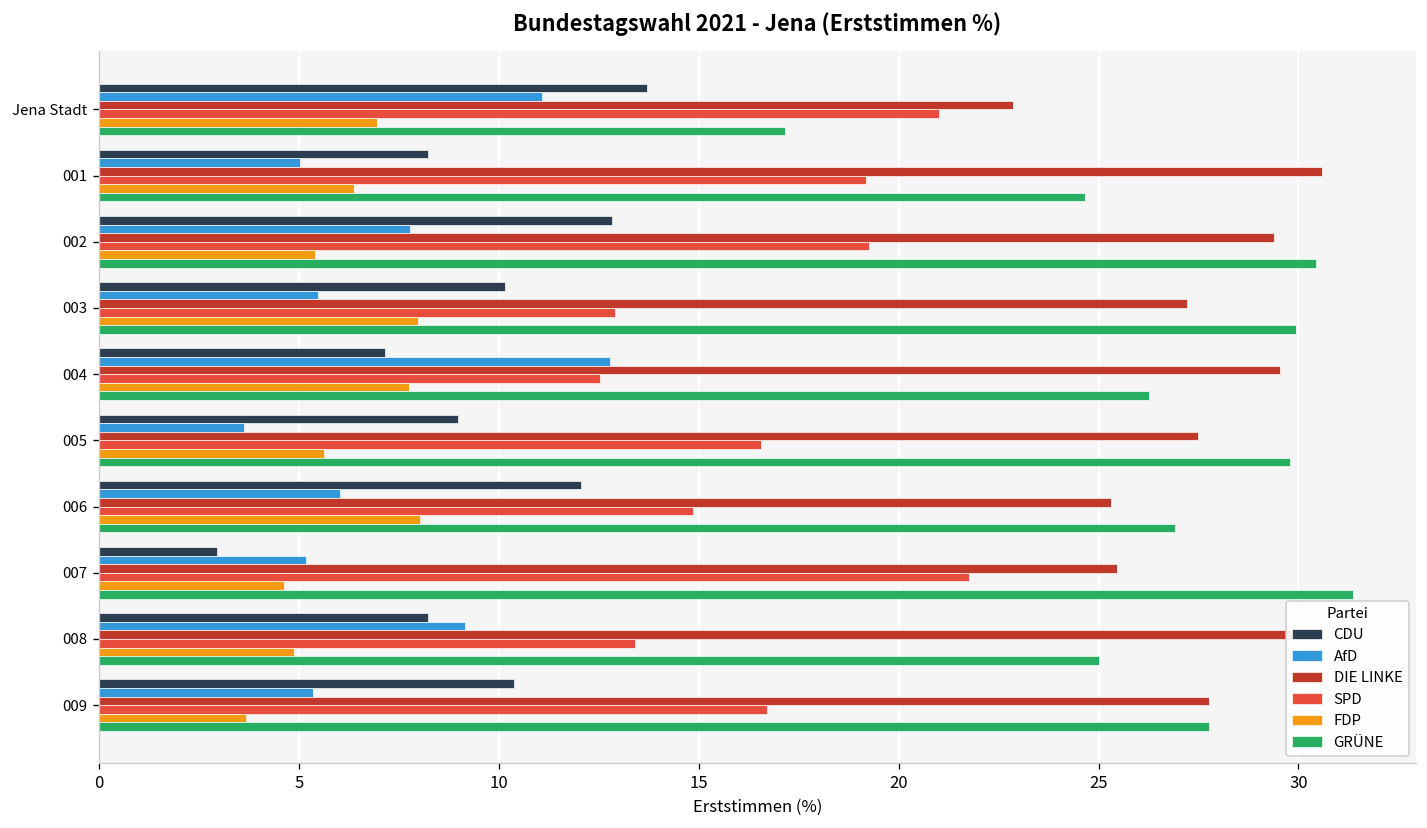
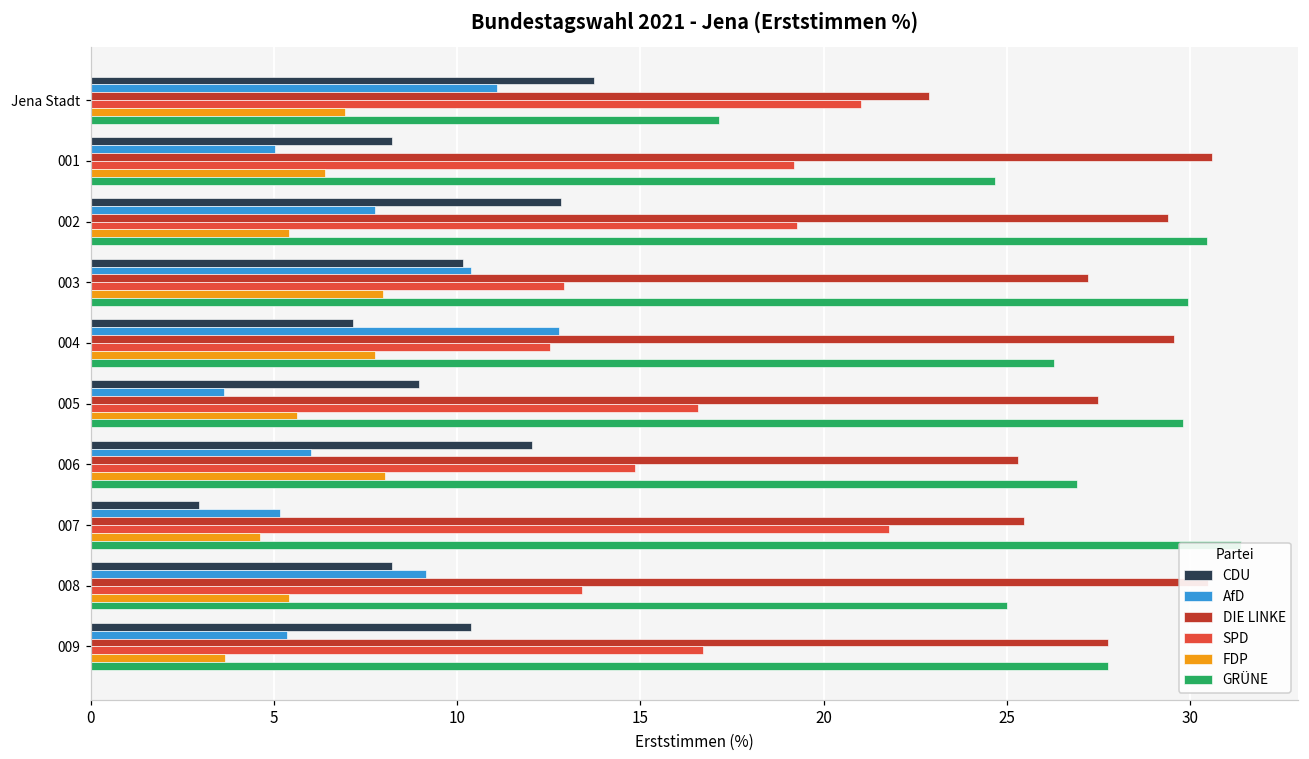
AfD, 003: 5.5 -> 10.4
FDP, 008: 4.9 -> 5.4
